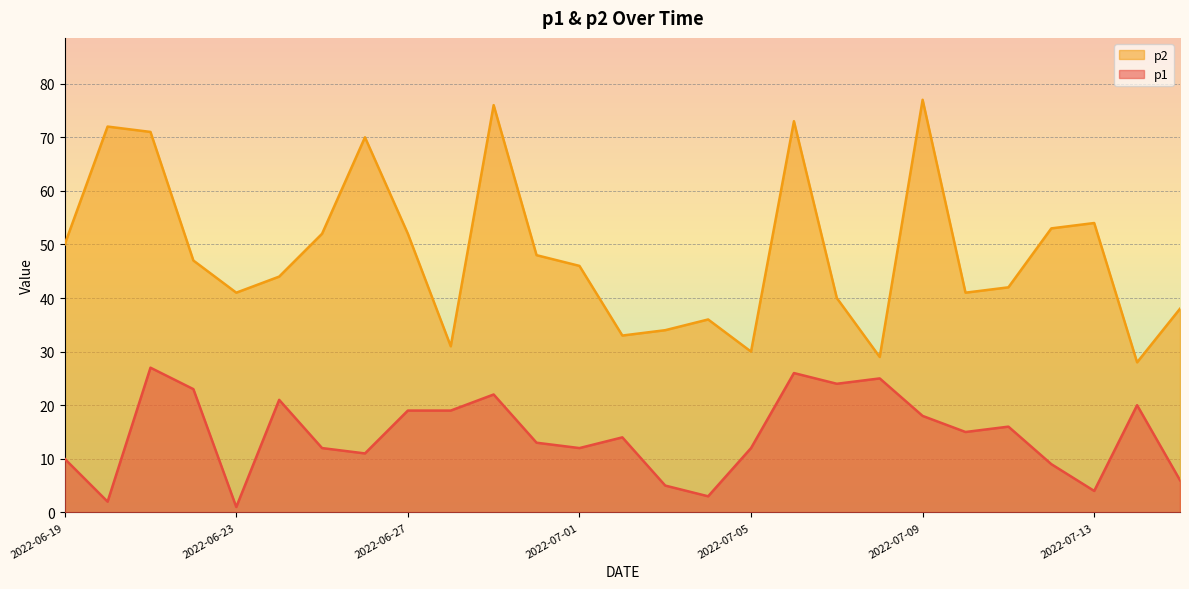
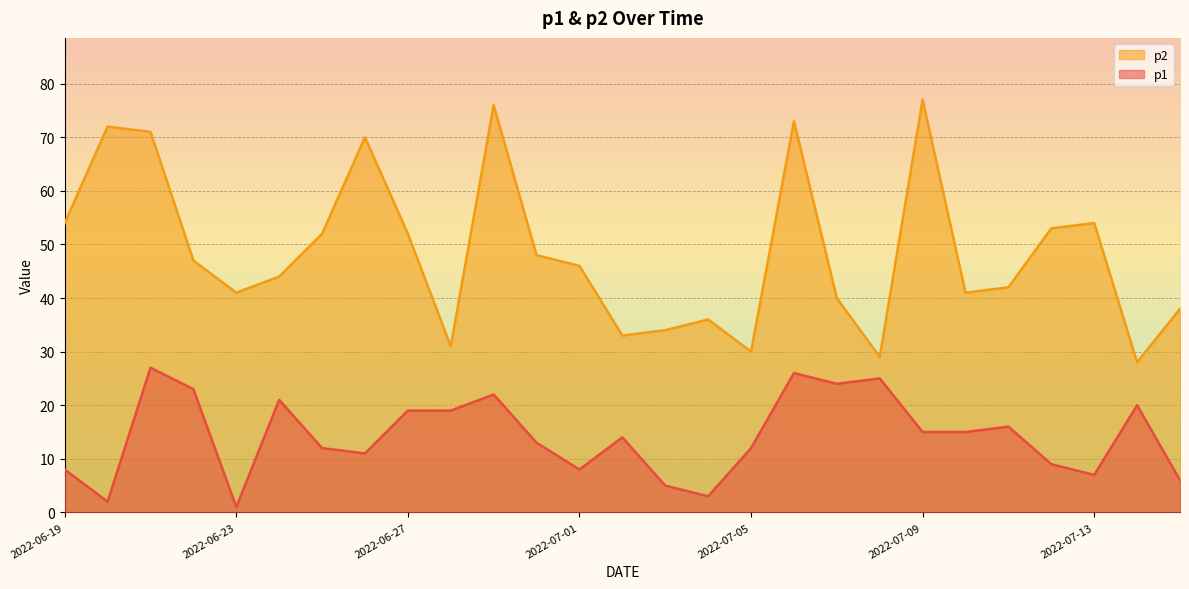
p2, 2022-06-19: 50 -> 54
p1, 2022-06-19: 10 -> 8
p1, 2022-07-01: 12 -> 8
p1, 2022-07-09: 18 -> 15
p1, 2022-07-13: 4 -> 7
